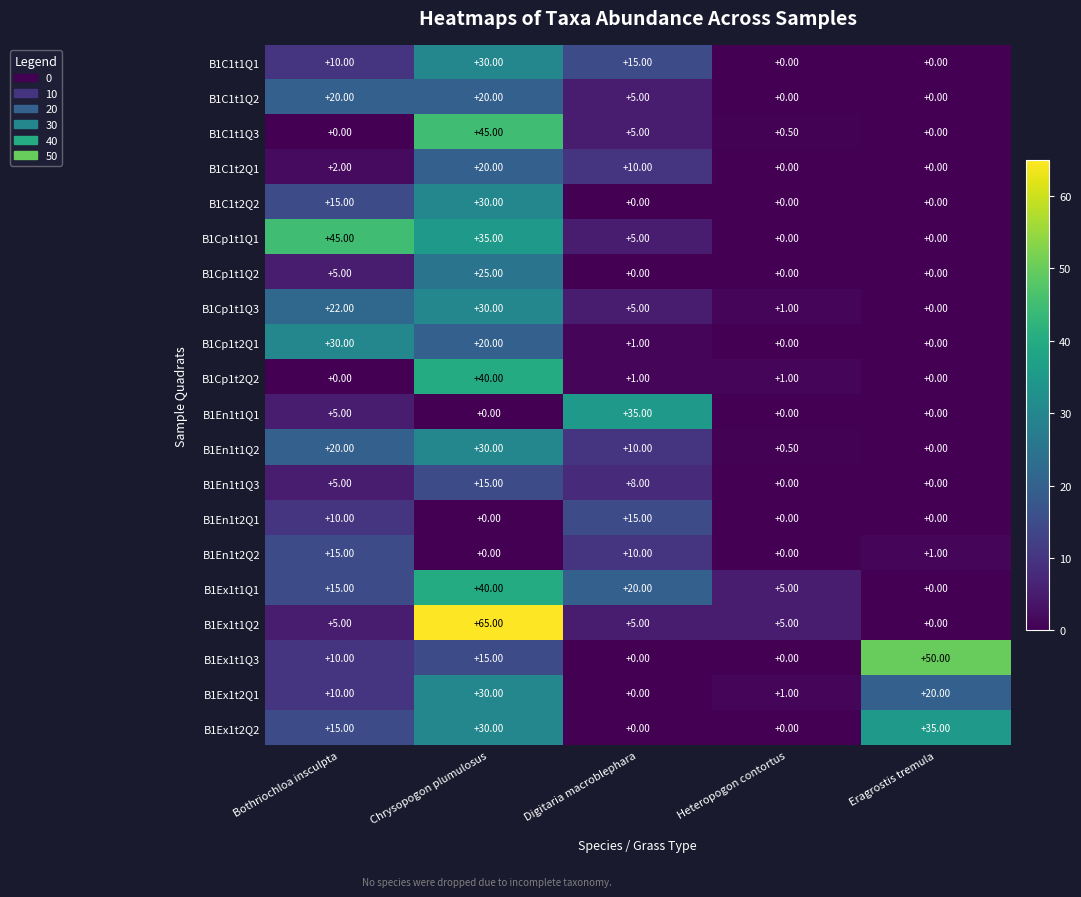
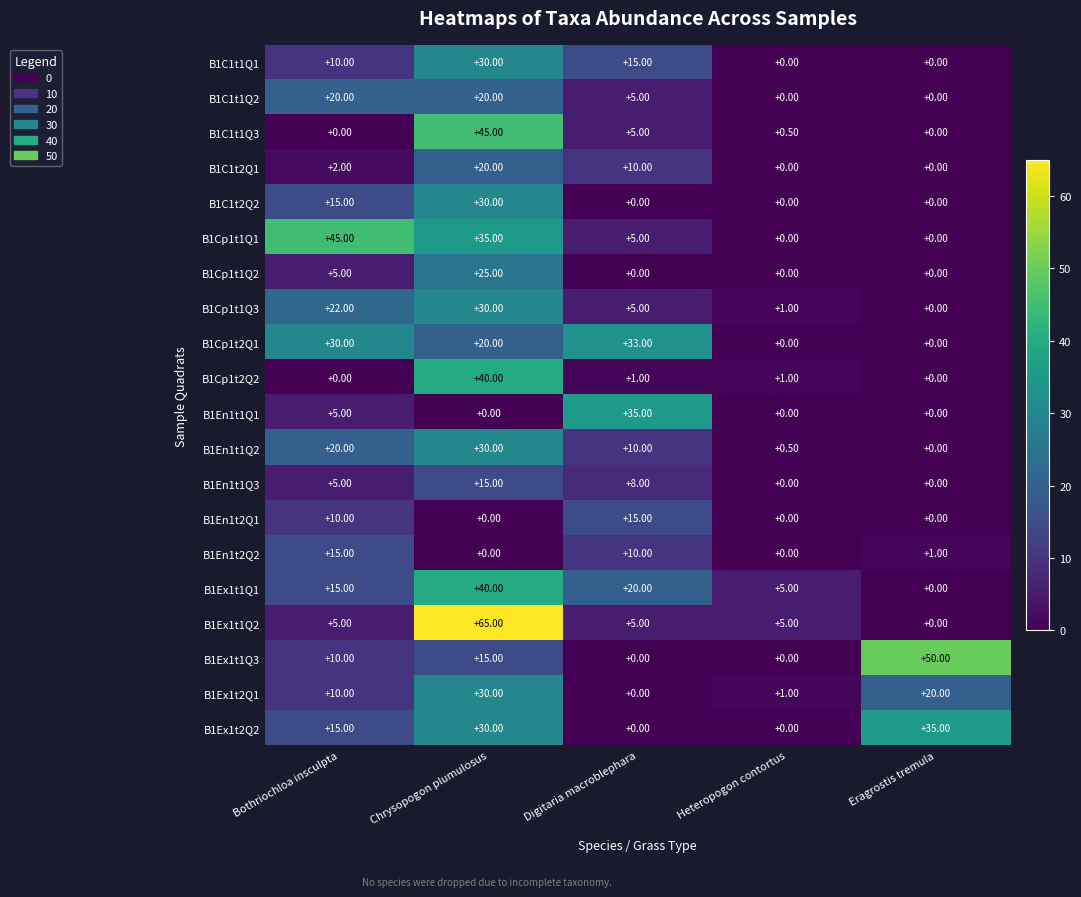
B1Cp1t2Q1, Digitaria macroblephara: +1.00 -> +33.00
